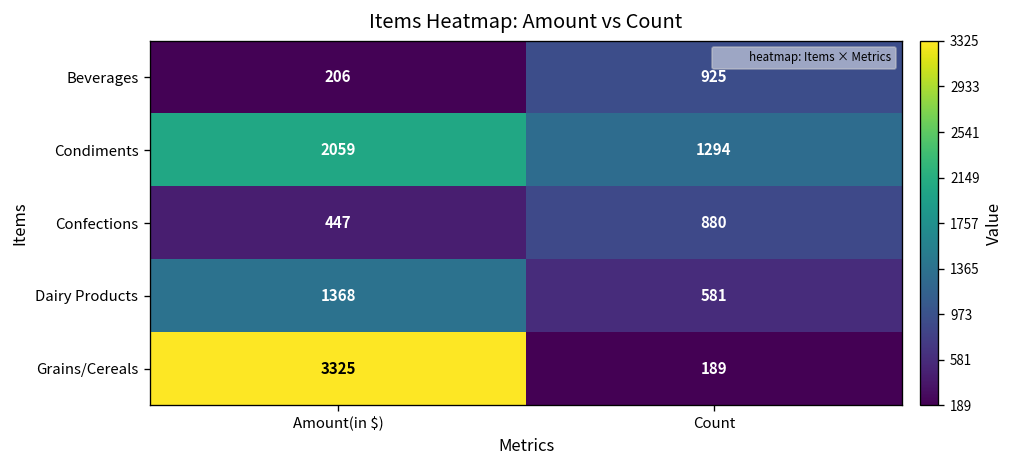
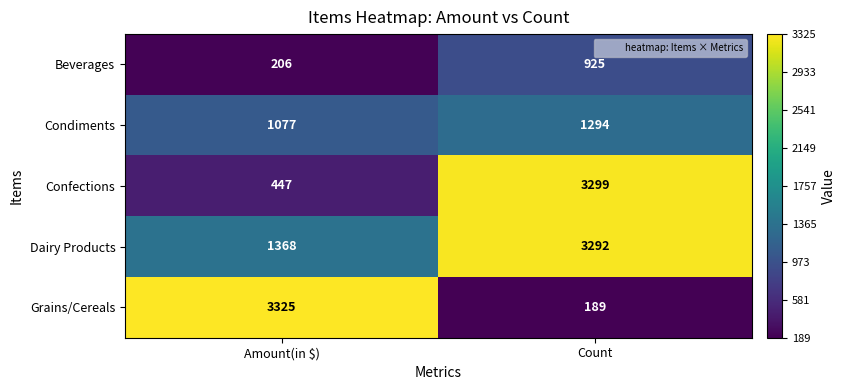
Condiments, Amount(in $): 2059 -> 1077
Confections, Count: 880 -> 3299
Dairy Products, Count: 581 -> 3292
